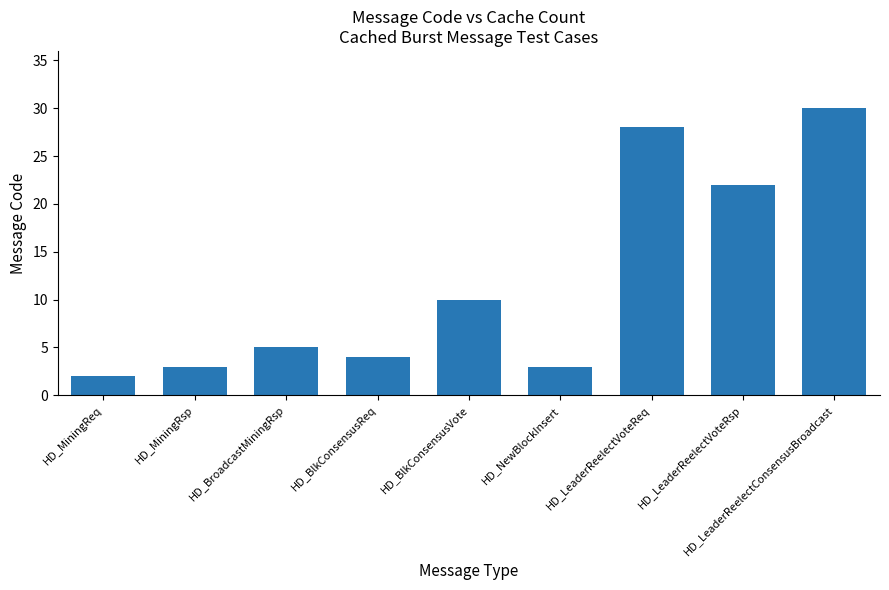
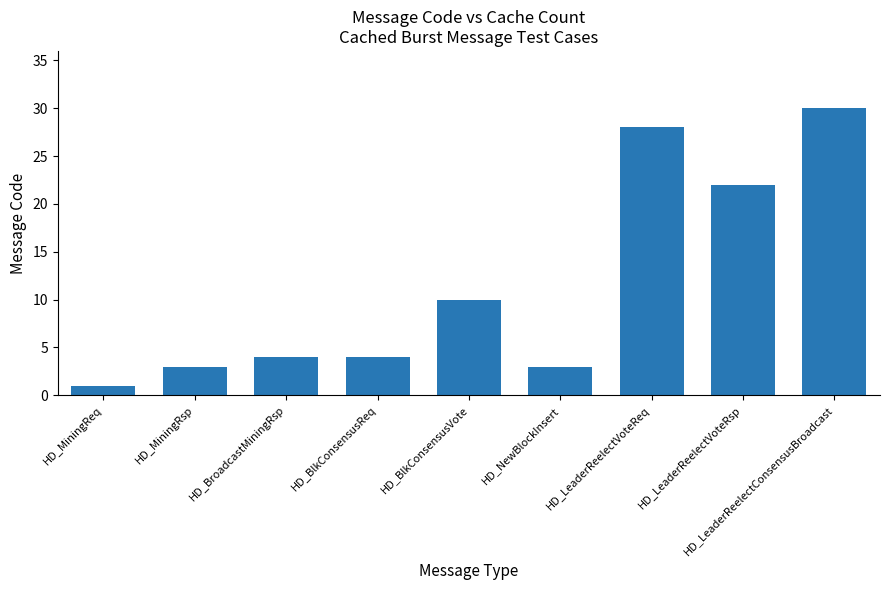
HD_MiningReq: 2 -> 1
HD_BroadcastMiningRsp: 5 -> 4
